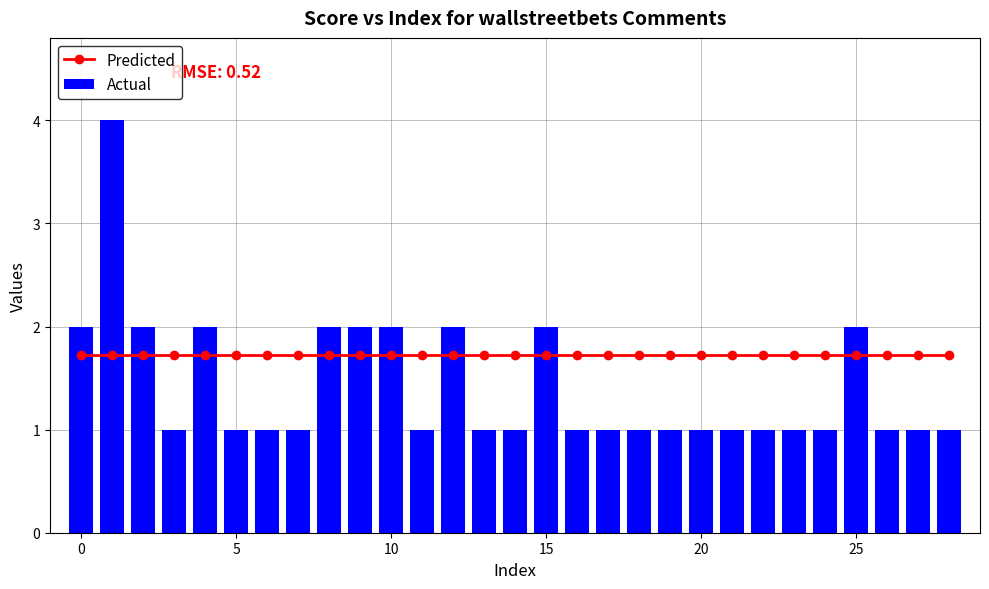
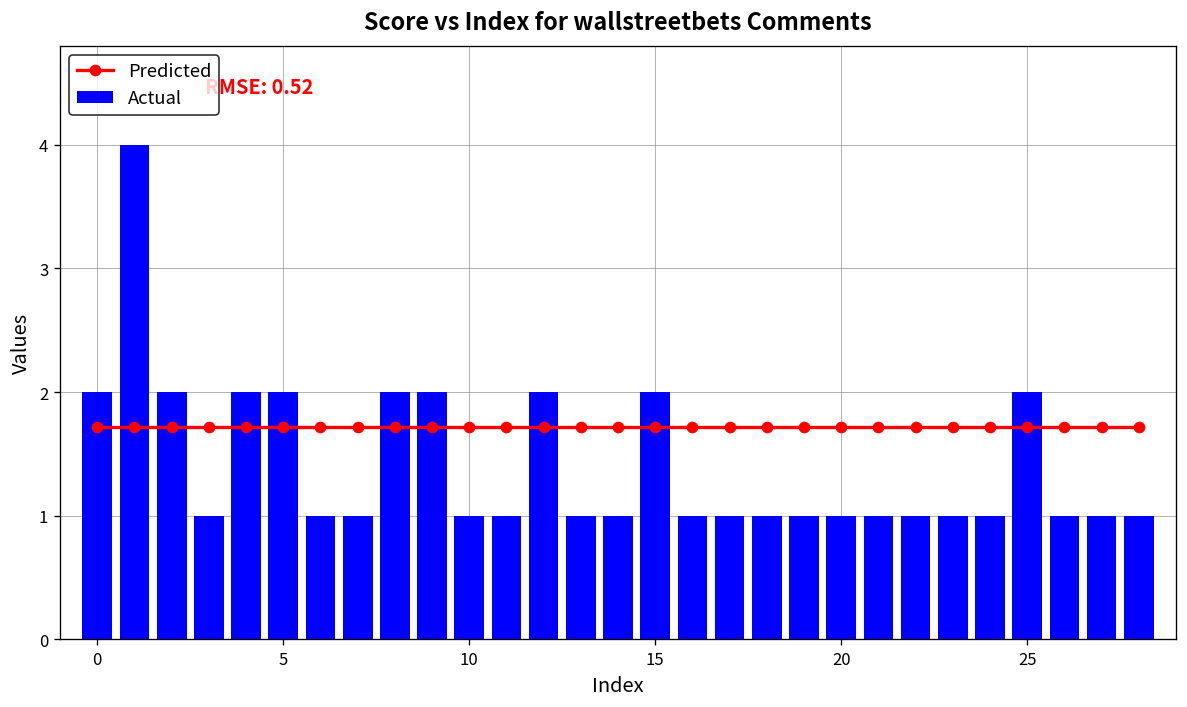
Actual, 5: 1 -> 2
Actual, 10: 2 -> 1
